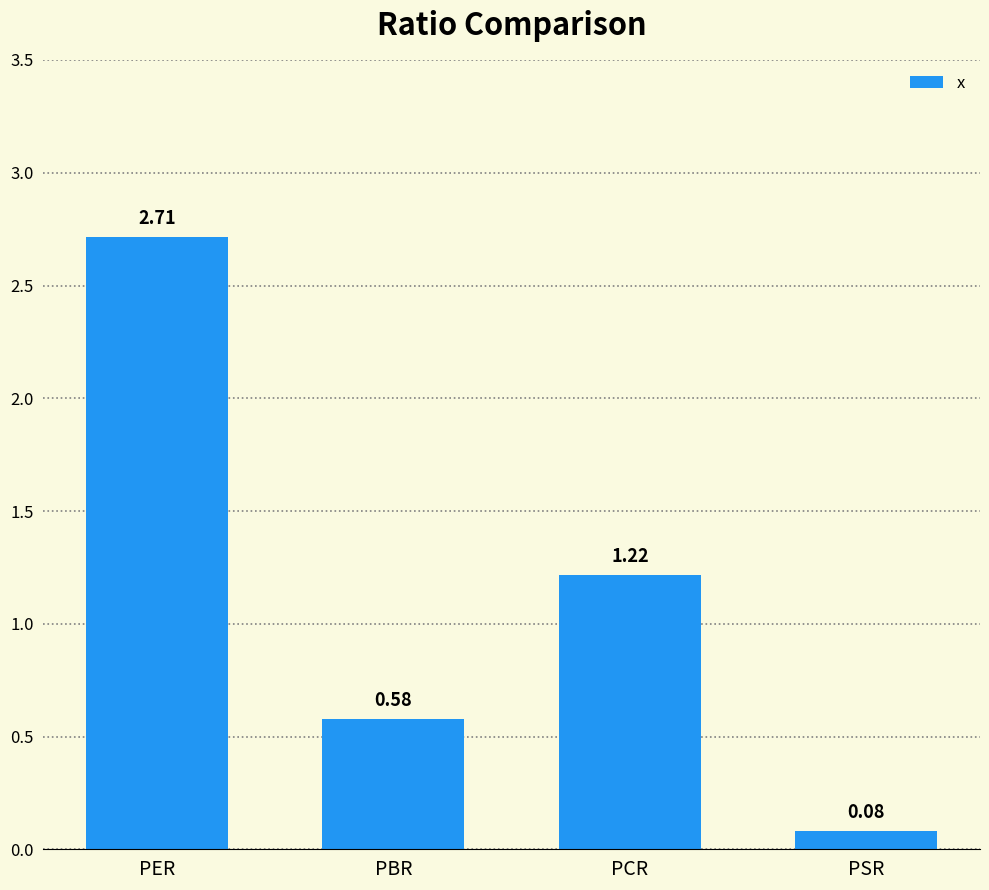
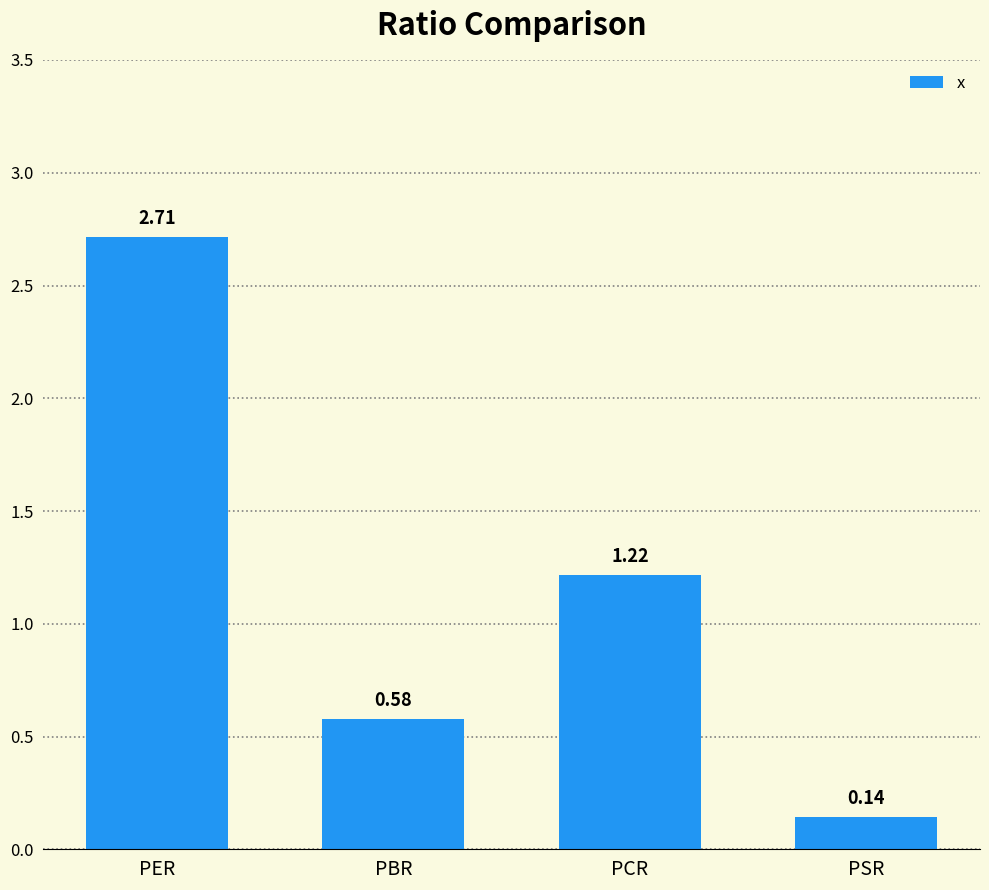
PSR: 0.08 -> 0.14
